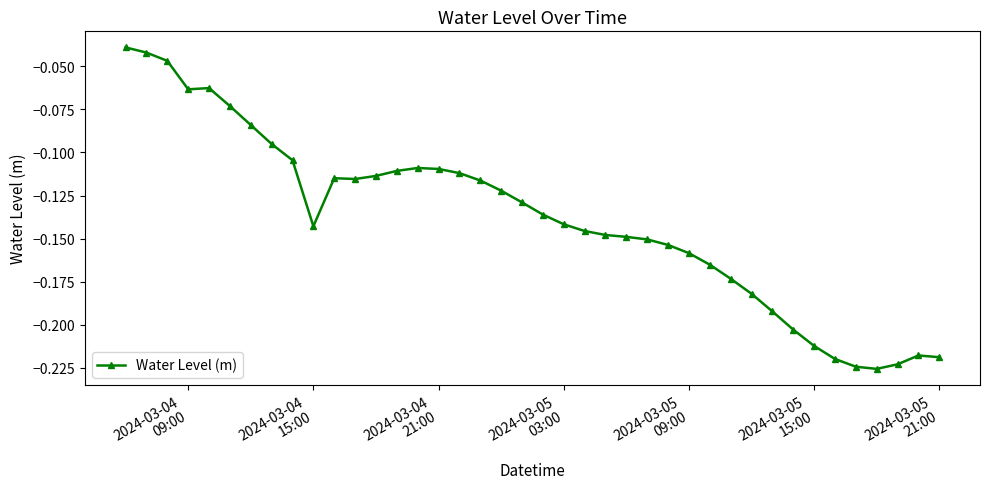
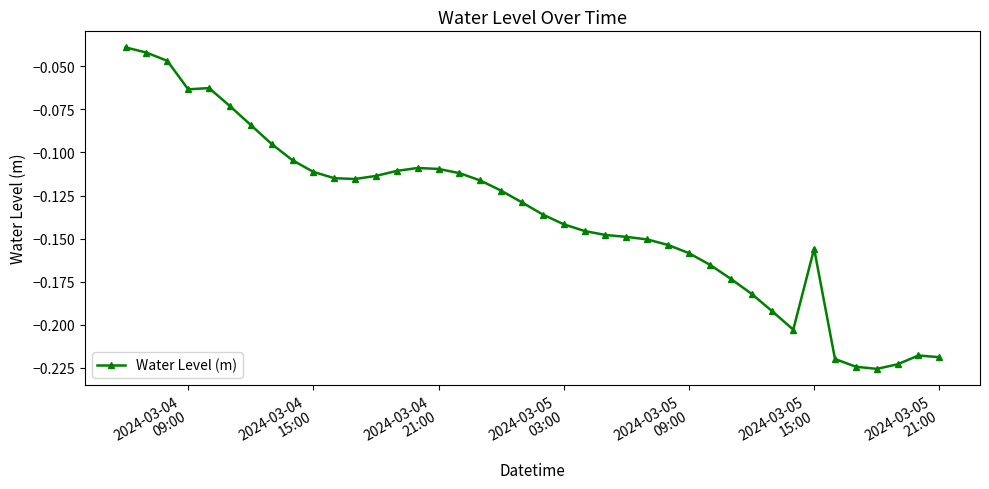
2024-03-04 15:00: -0.143 -> -0.111
2024-03-05 15:00: -0.212 -> -0.156
